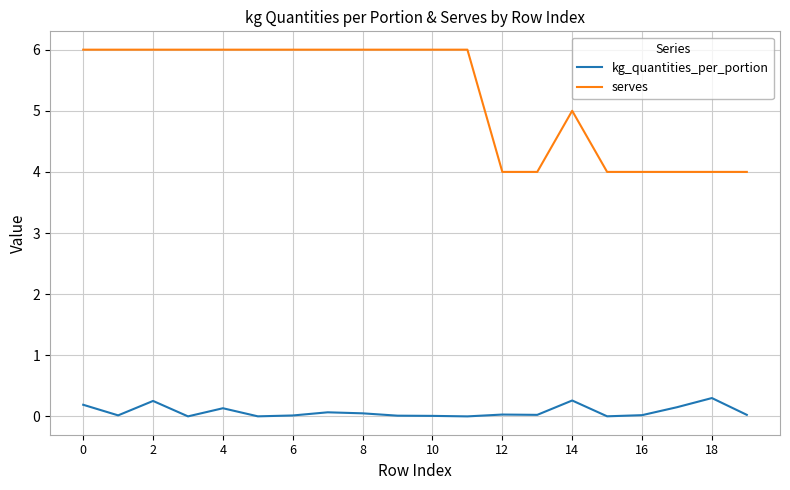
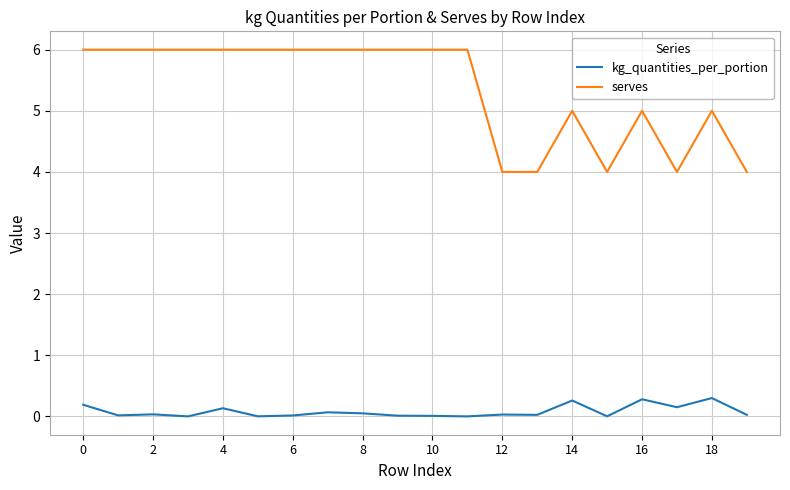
kg_quantities_per_portion, 2: 0.3 -> 0.0
kg_quantities_per_portion, 16: 0.0 -> 0.3
serves, 16: 4 -> 5
serves, 18: 4 -> 5
